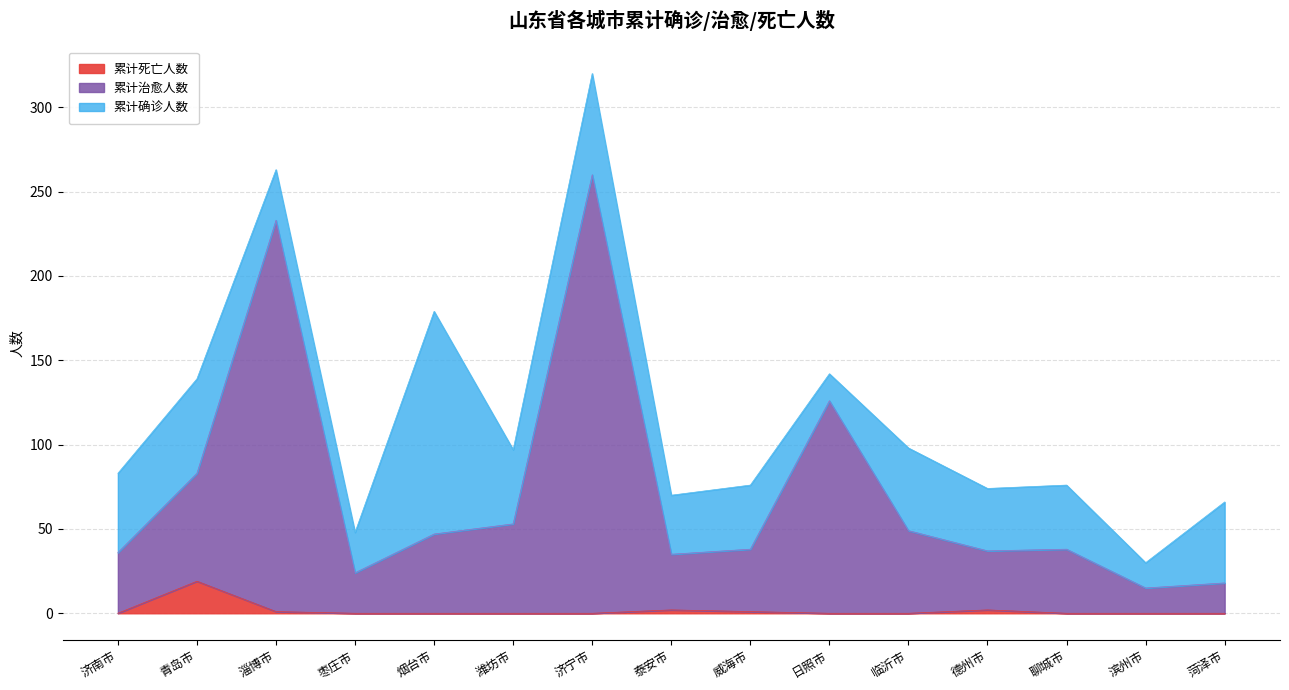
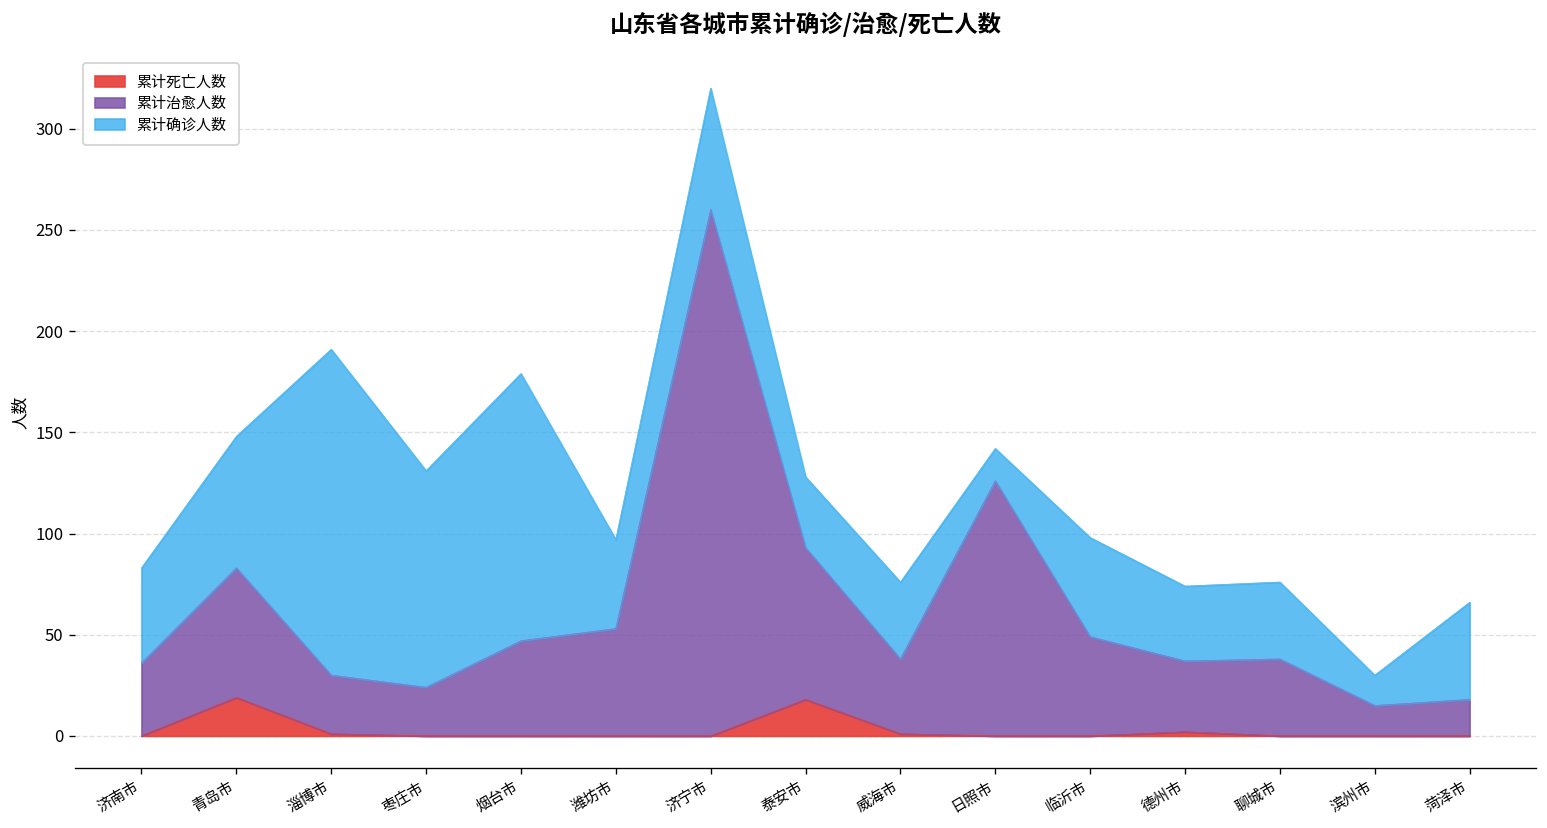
累计确诊人数, 青岛市: 56 -> 65
累计治愈人数, 淄博市: 232 -> 29
累计确诊人数, 淄博市: 30 -> 161
累计确诊人数, 枣庄市: 24 -> 107
累计死亡人数, 泰安市: 2 -> 18
累计治愈人数, 泰安市: 33 -> 75
